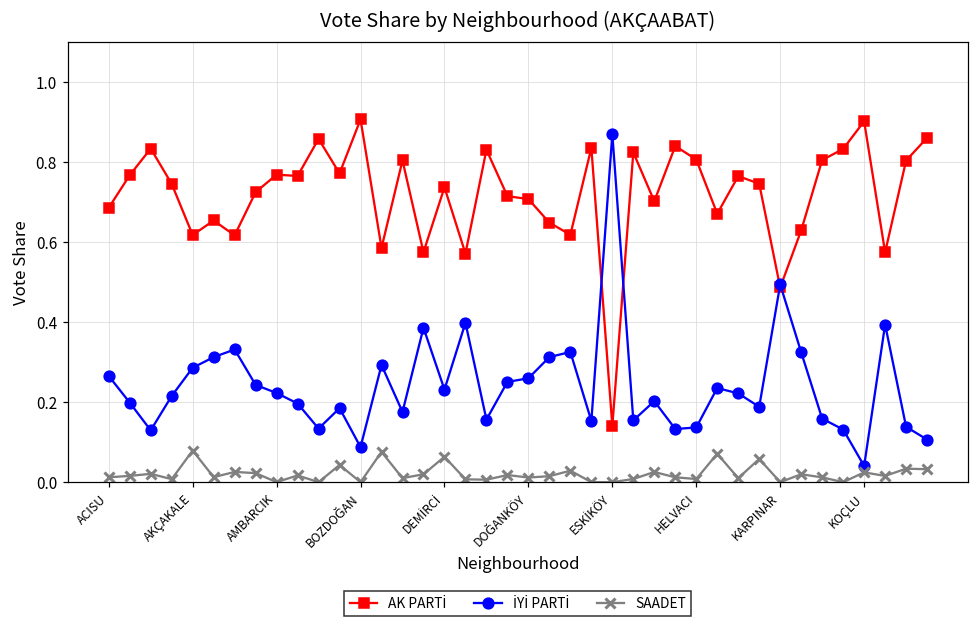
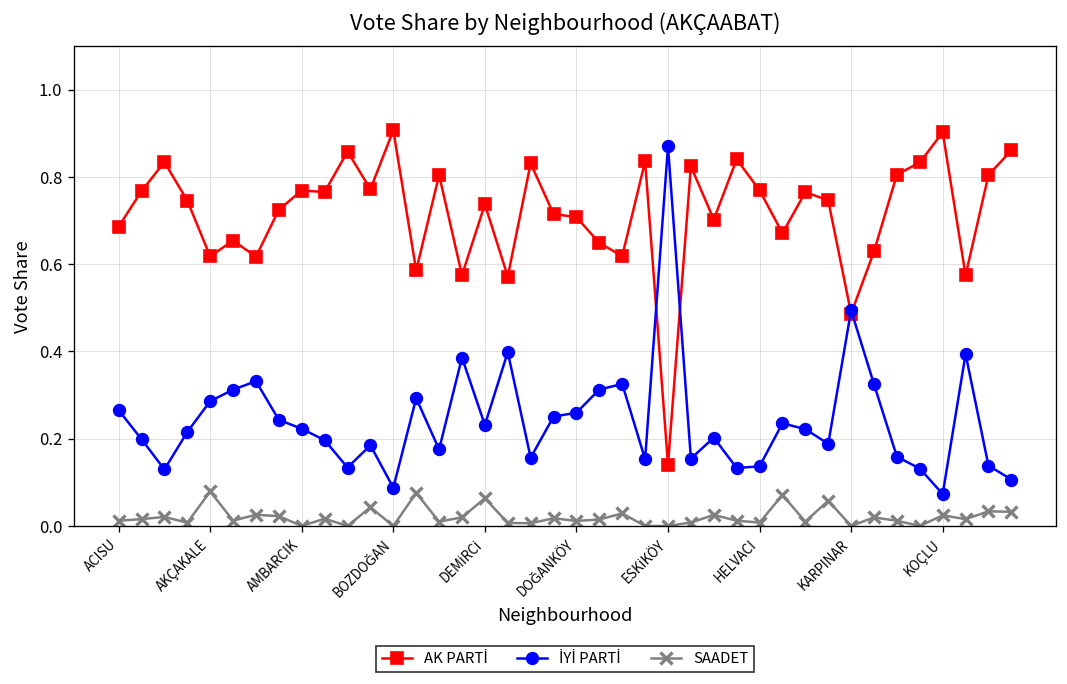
AK PARTİ, HELVACI: 0.81 -> 0.77
İYİ PARTİ, KOÇLU: 0.04 -> 0.07
